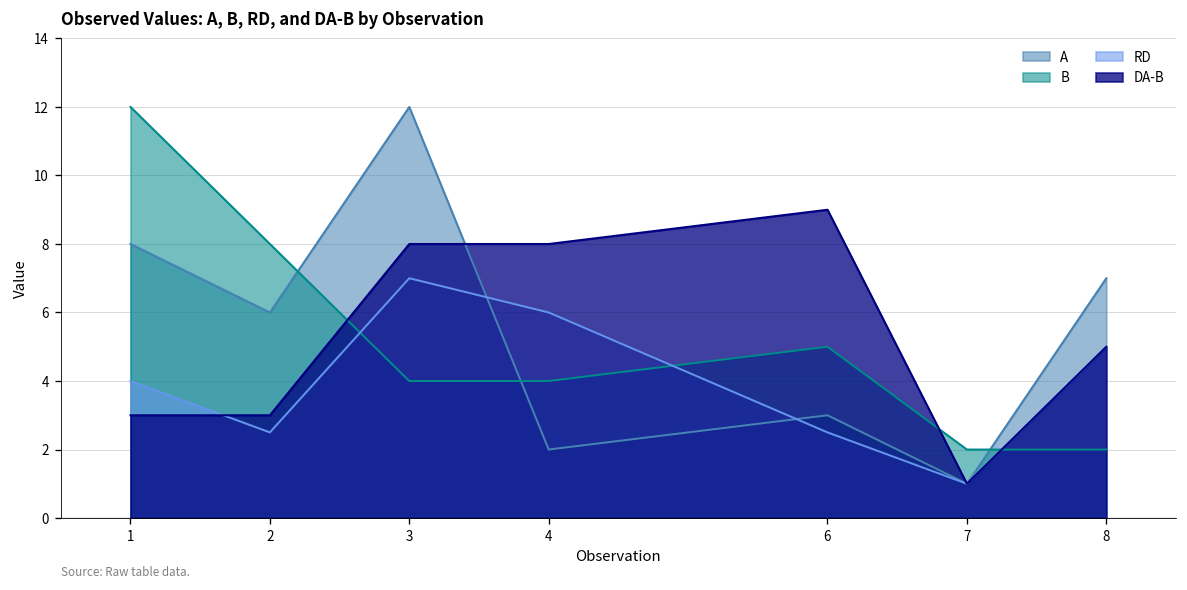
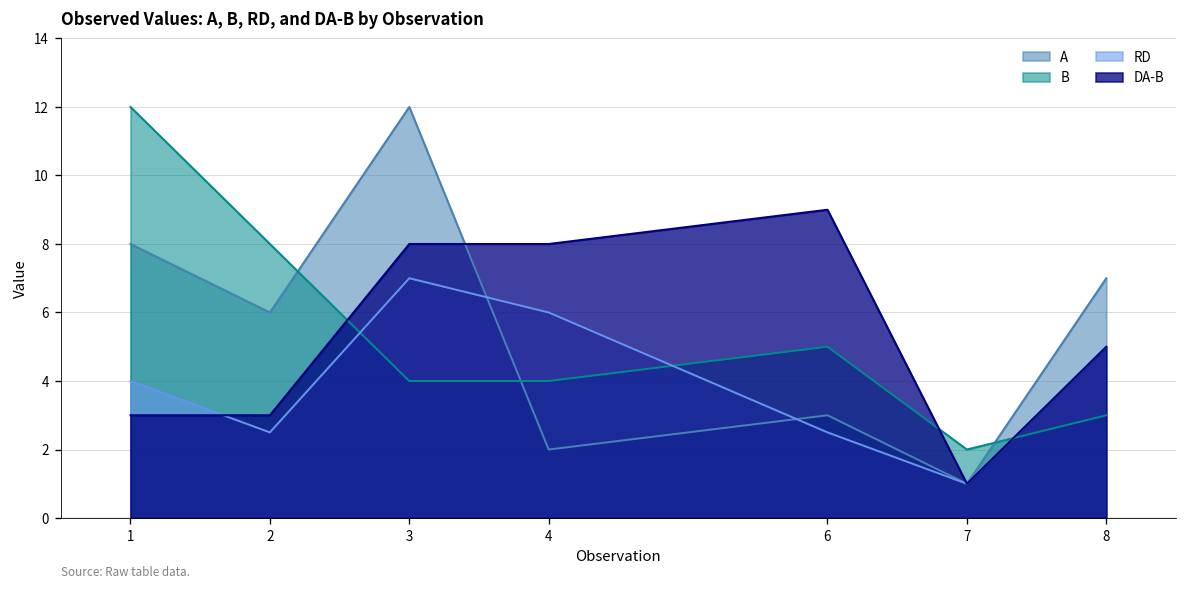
B, 8: 2 -> 3
